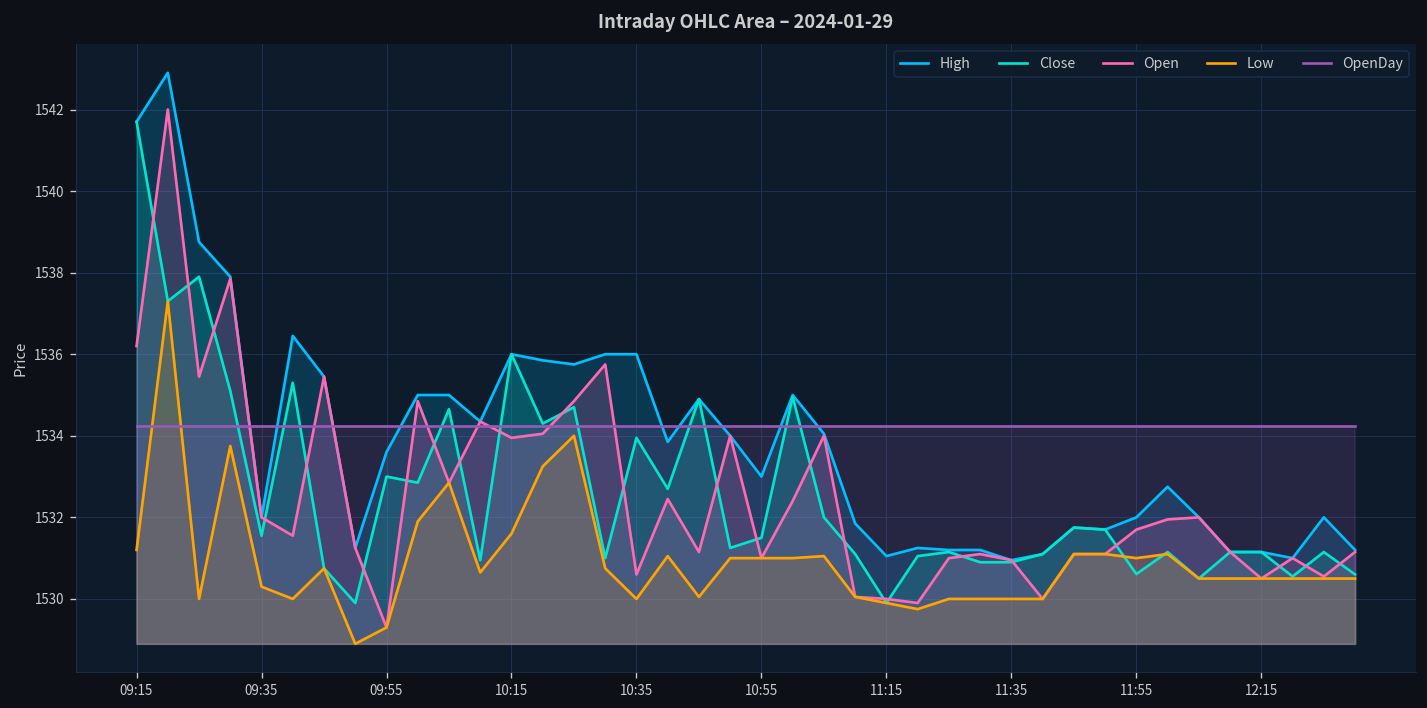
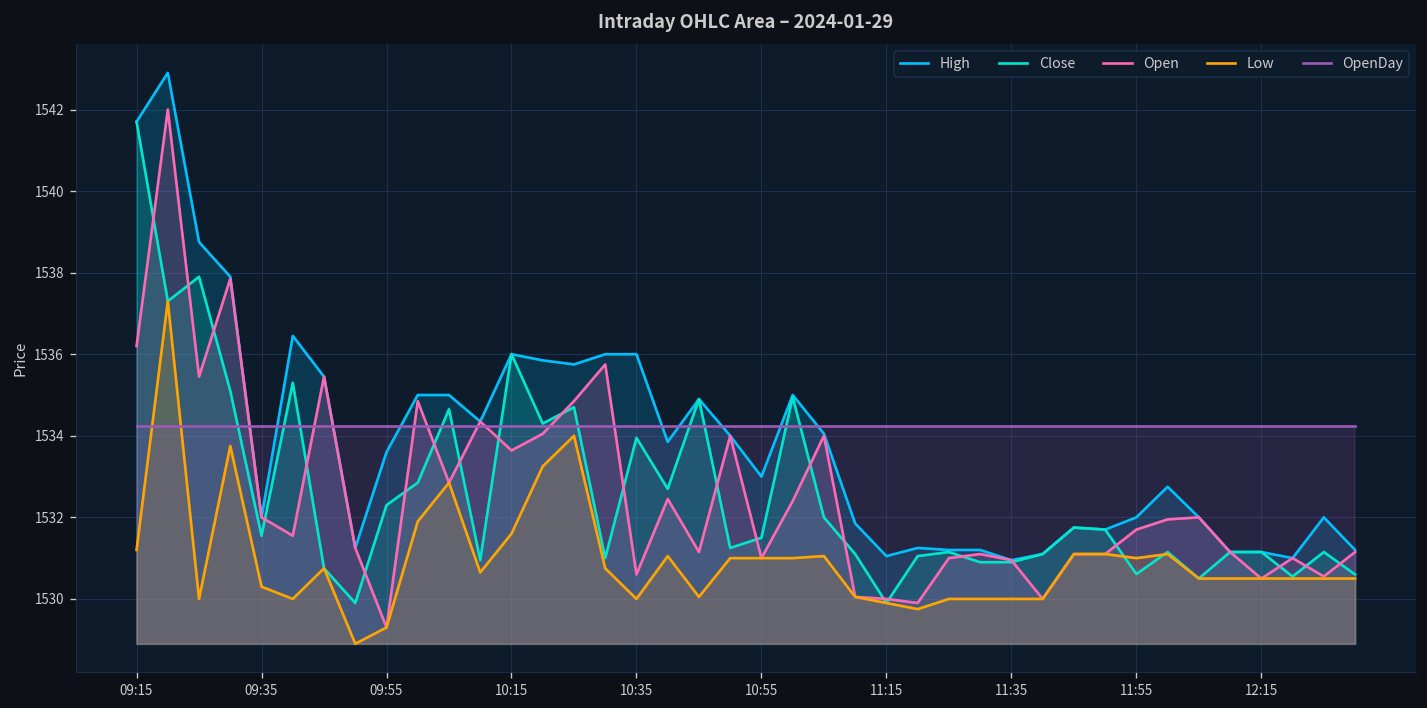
Close, 09:55: 1533.0 -> 1532.3
Open, 10:15: 1534.0 -> 1533.6
